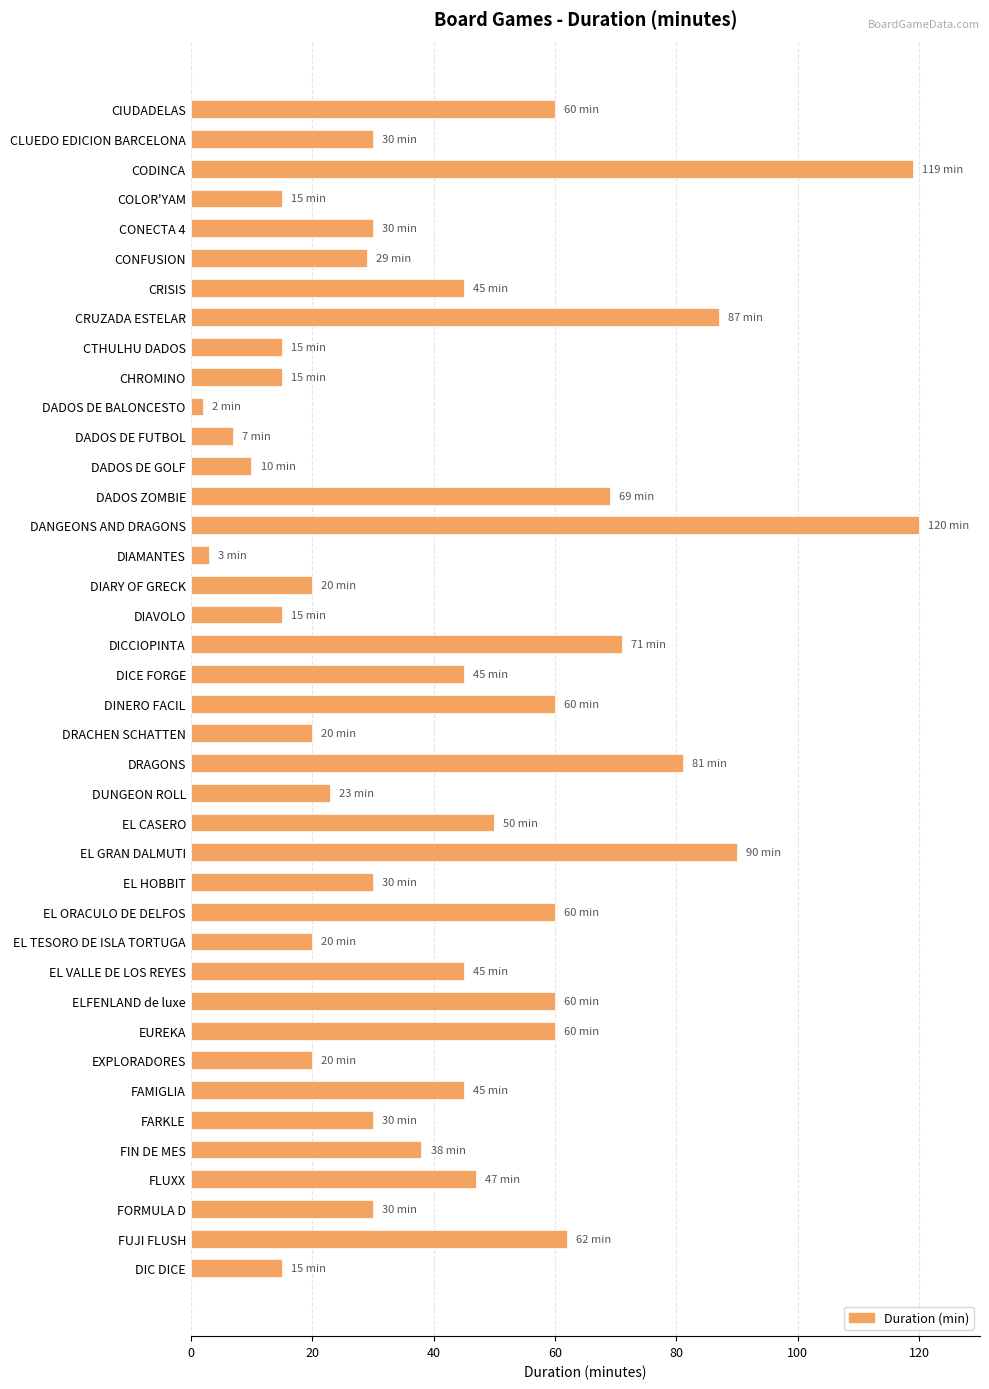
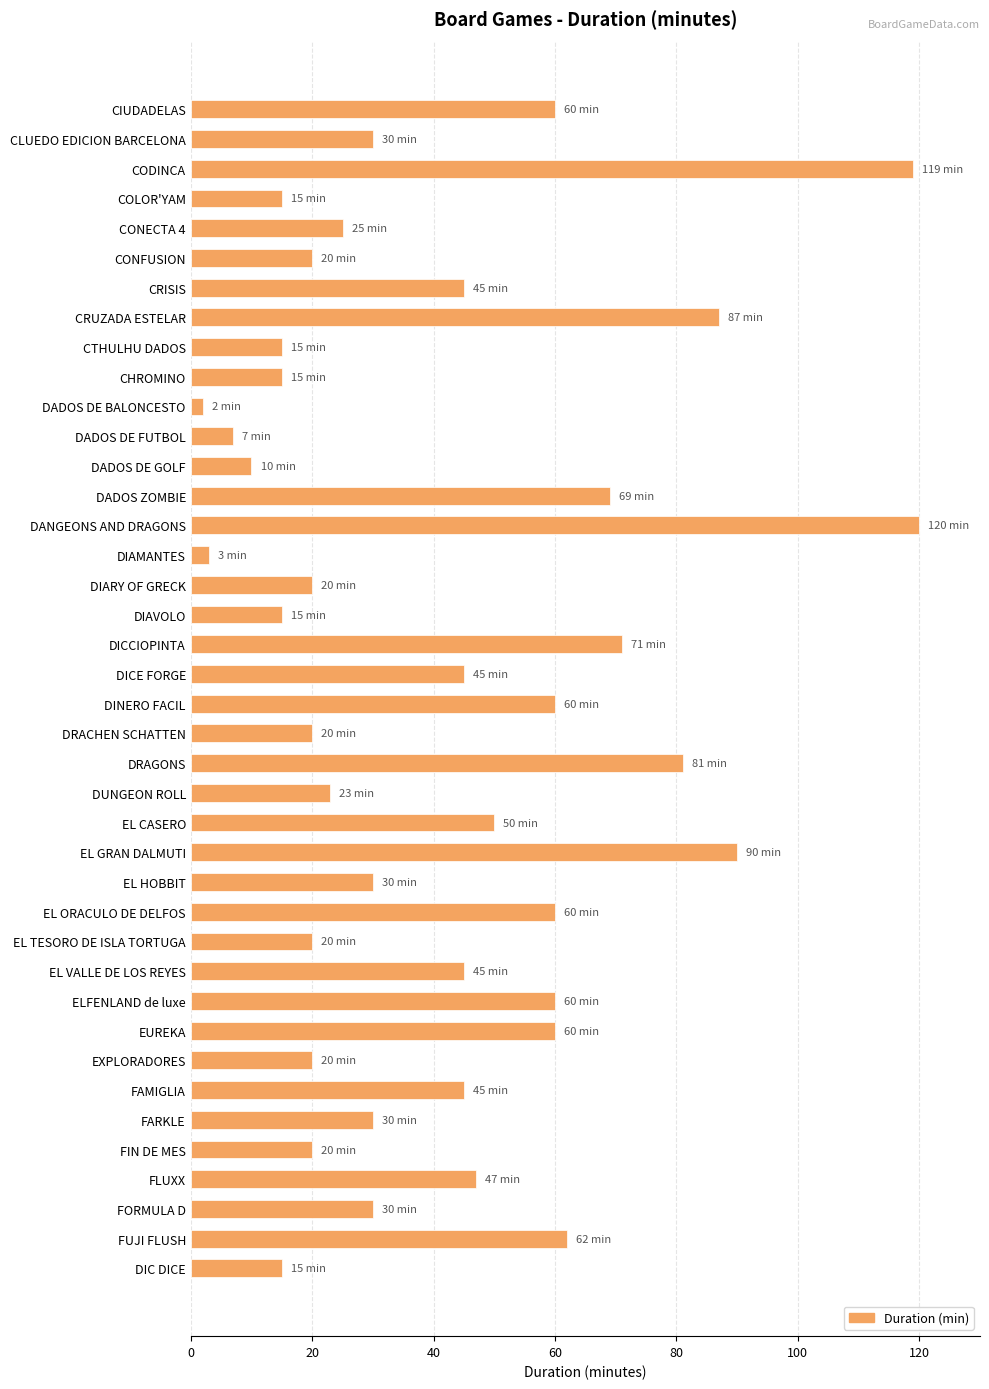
CONECTA 4: 30 -> 25
CONFUSION: 29 -> 20
FIN DE MES: 38 -> 20
